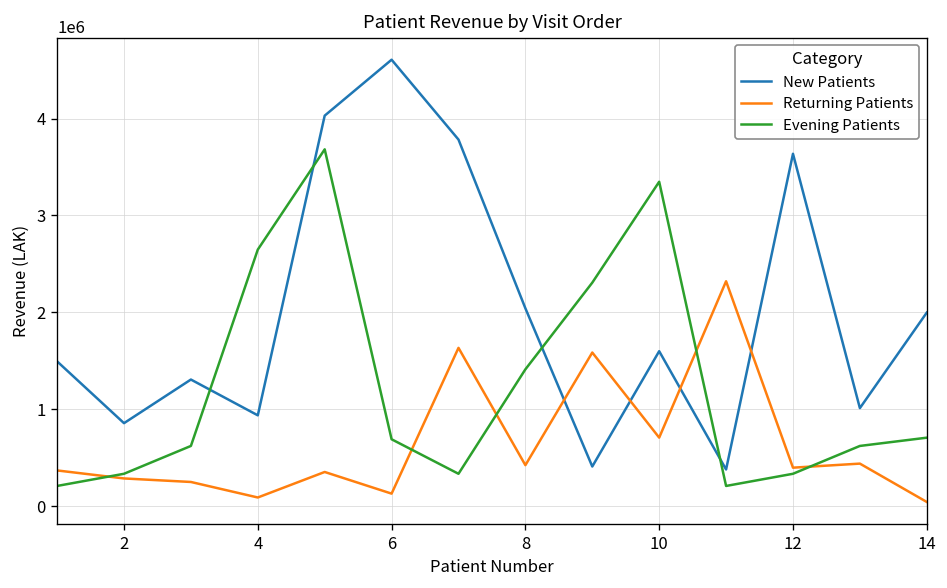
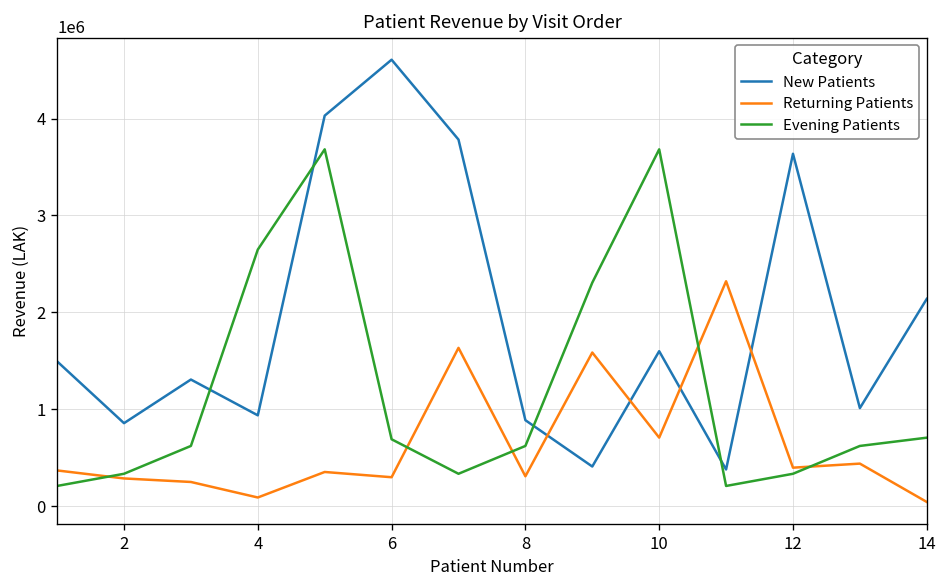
Returning Patients, 6: 100000 -> 300000
New Patients, 8: 2000000 -> 900000
Returning Patients, 8: 400000 -> 300000
Evening Patients, 8: 1400000 -> 600000
Evening Patients, 10: 3300000 -> 3700000
New Patients, 14: 2000000 -> 2100000
